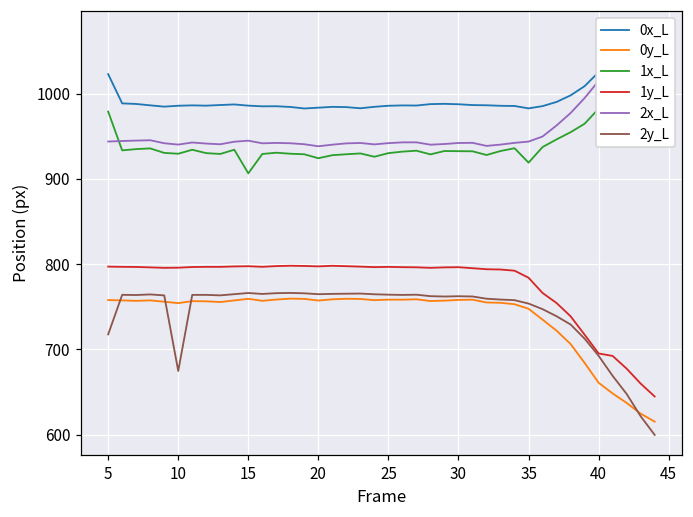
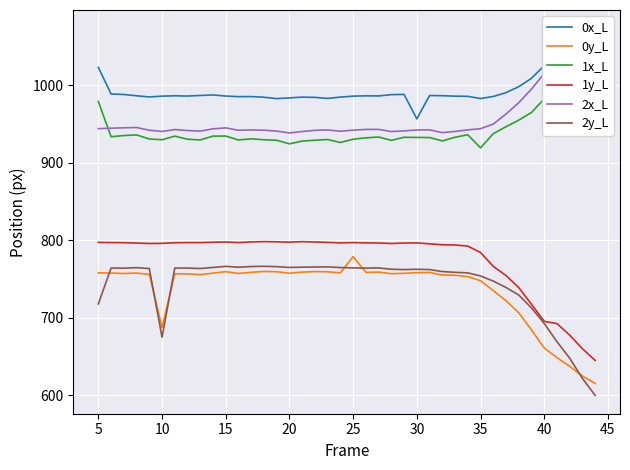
0y_L, 10: 750 -> 690
1x_L, 15: 910 -> 930
0y_L, 25: 760 -> 780
0x_L, 30: 990 -> 960
